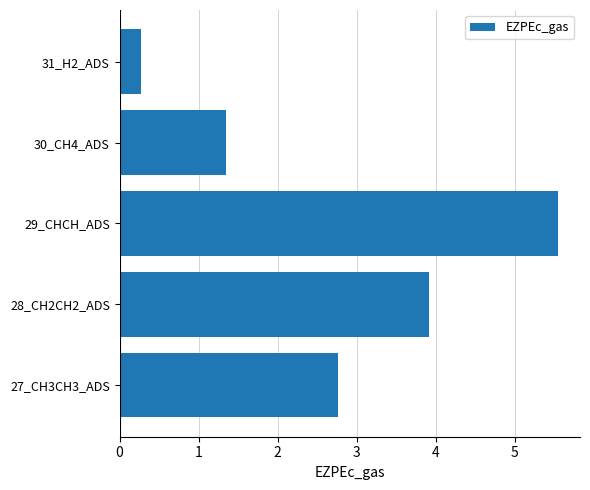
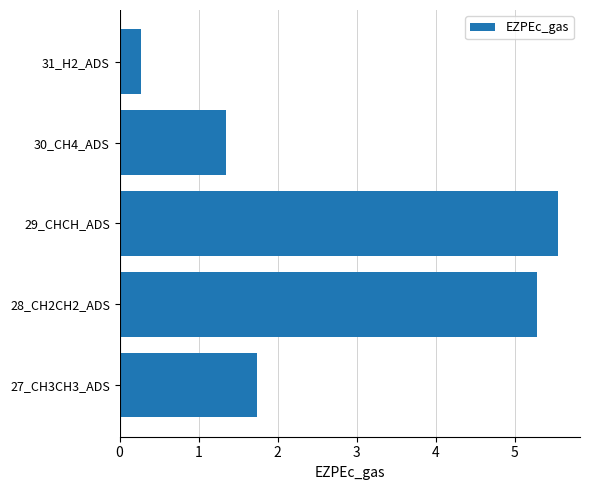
28_CH2CH2_ADS: 3.9 -> 5.3
27_CH3CH3_ADS: 2.8 -> 1.7
